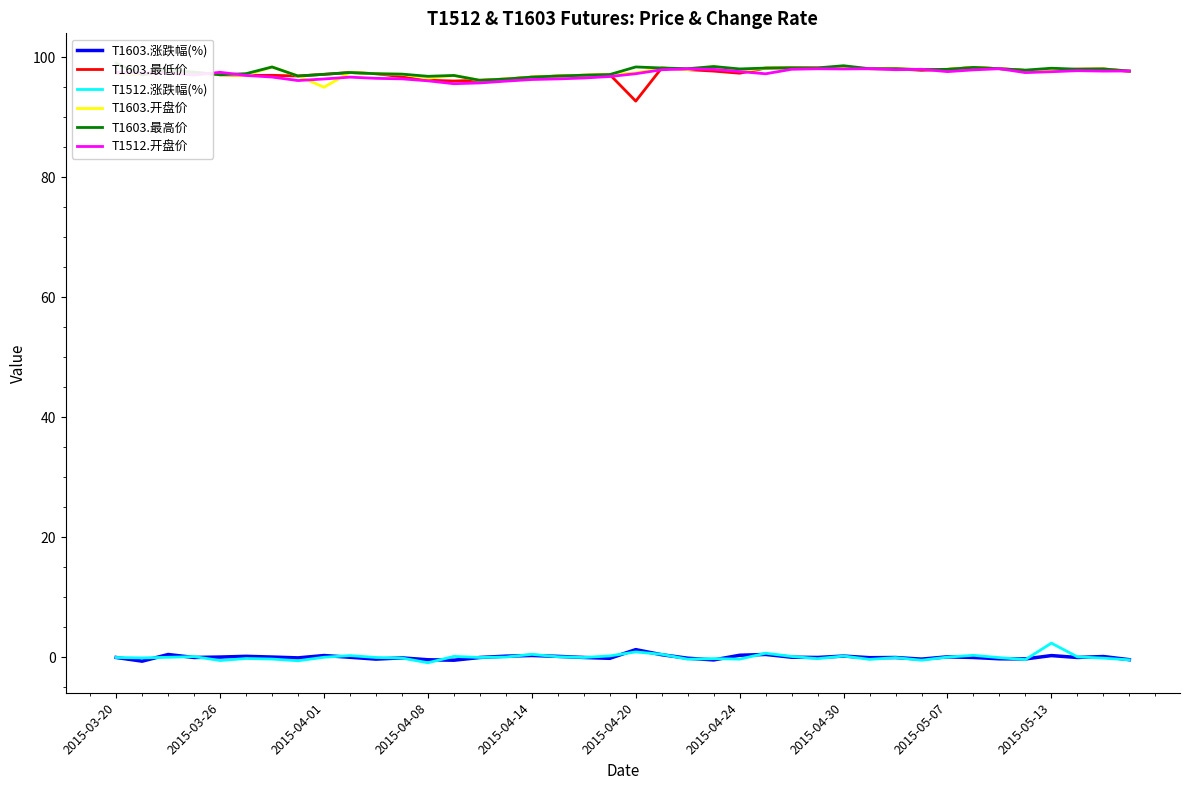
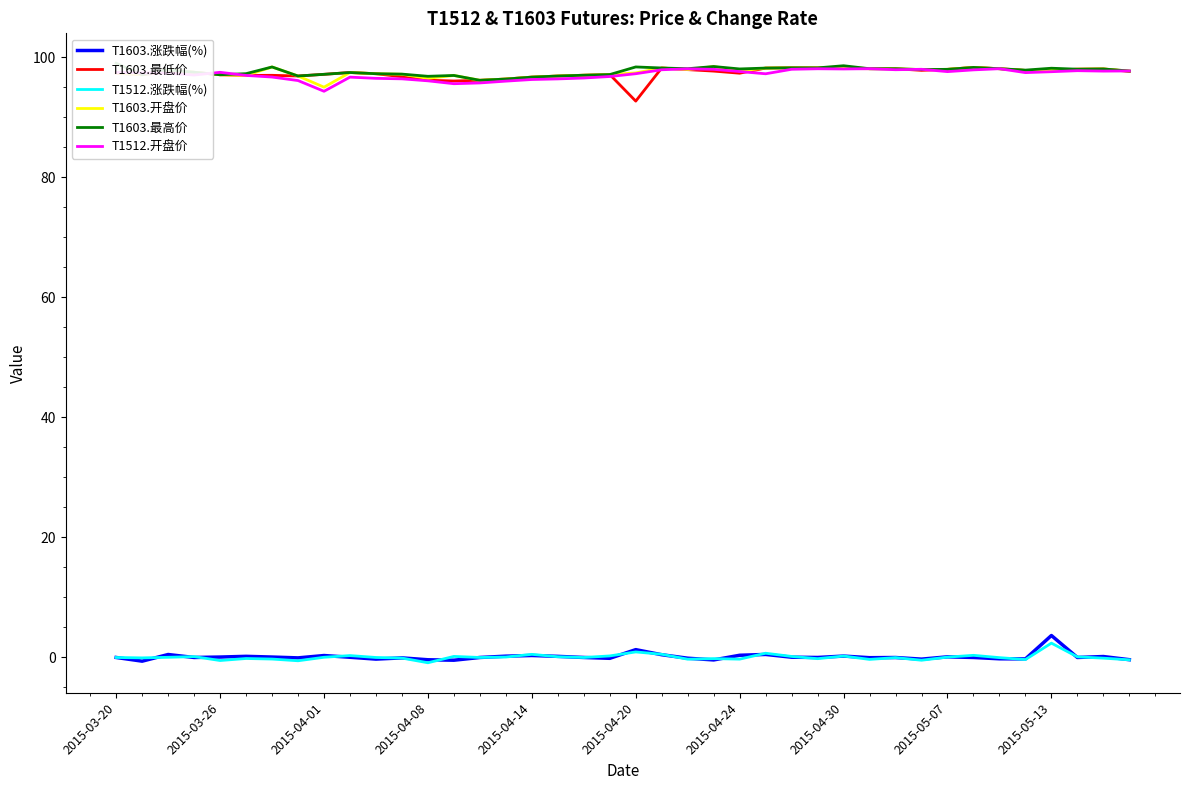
T1512.开盘价, 2015-04-01: 96 -> 94
T1603.涨跌幅(%), 2015-05-13: 0 -> 4
